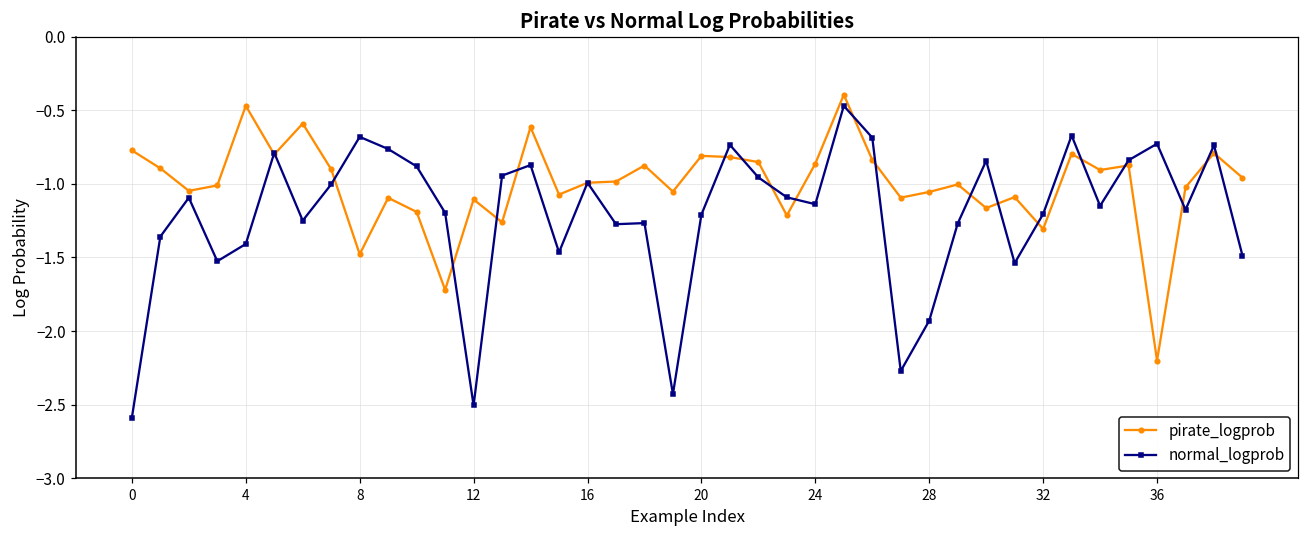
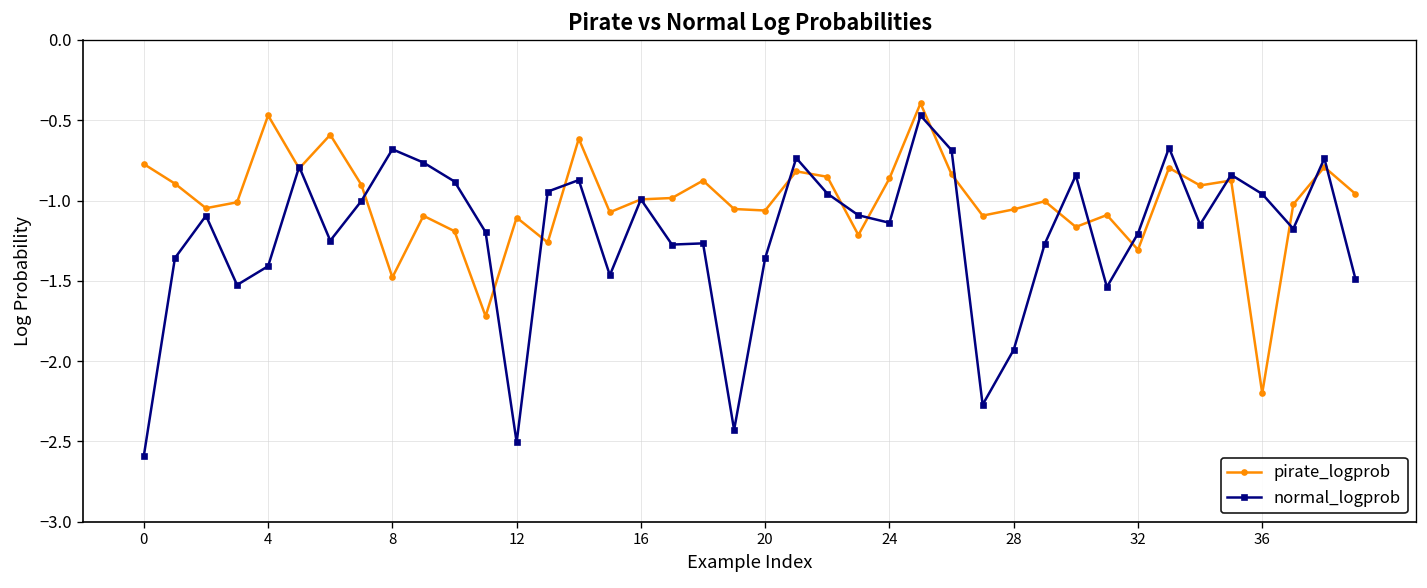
pirate_logprob, 20: -0.81 -> -1.06
normal_logprob, 20: -1.21 -> -1.36
normal_logprob, 36: -0.73 -> -0.96
